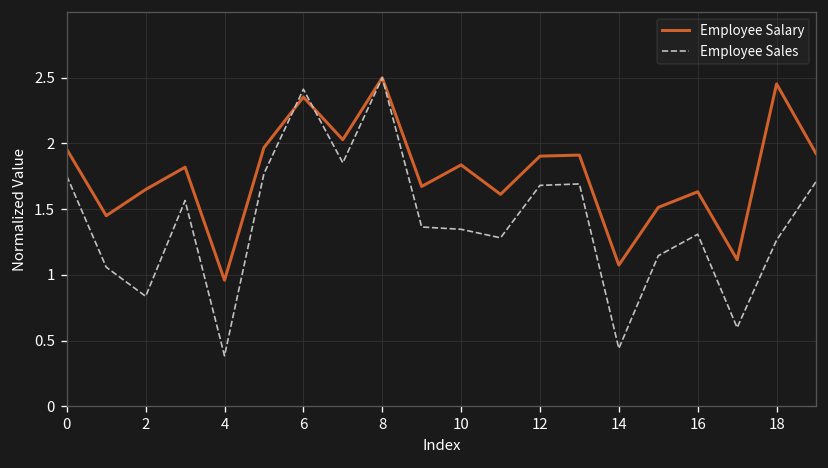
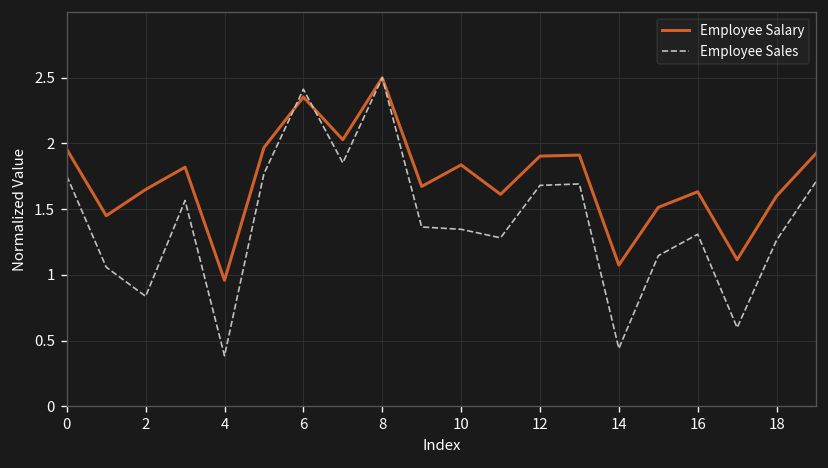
Employee Salary, 18: 2.45 -> 1.60
